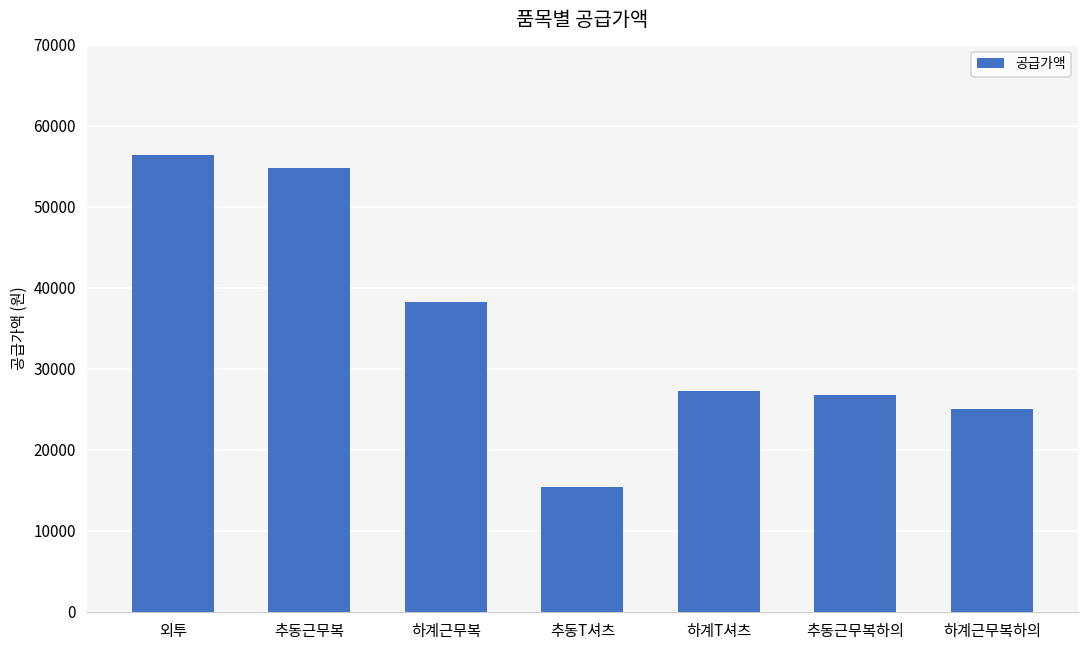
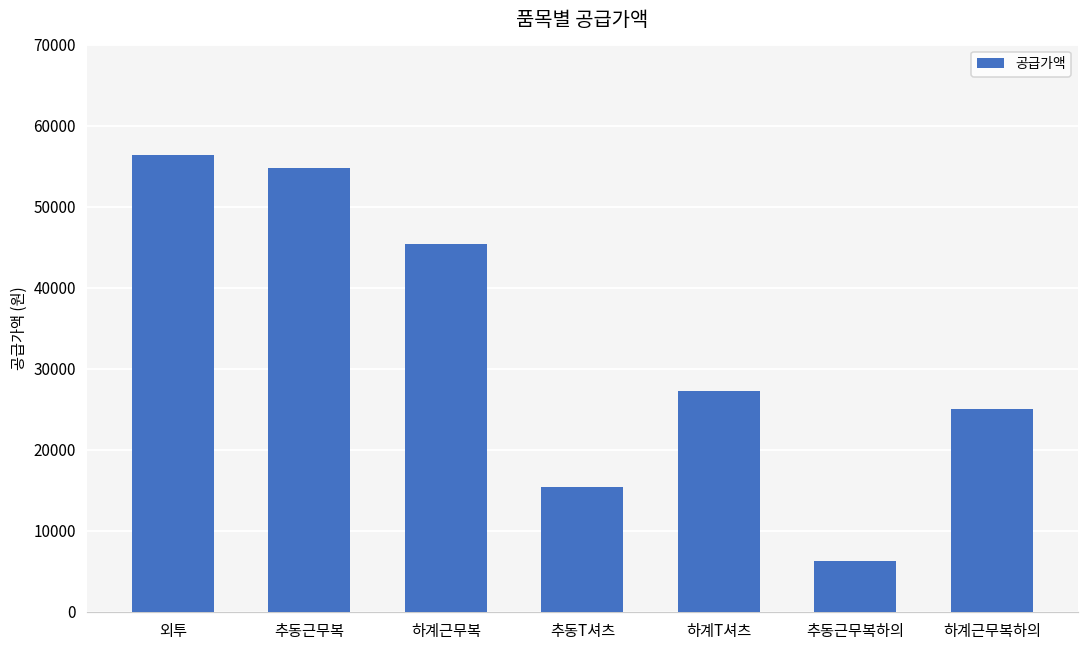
하계근무복: 38000 -> 45000
추동근무복하의: 27000 -> 6000
